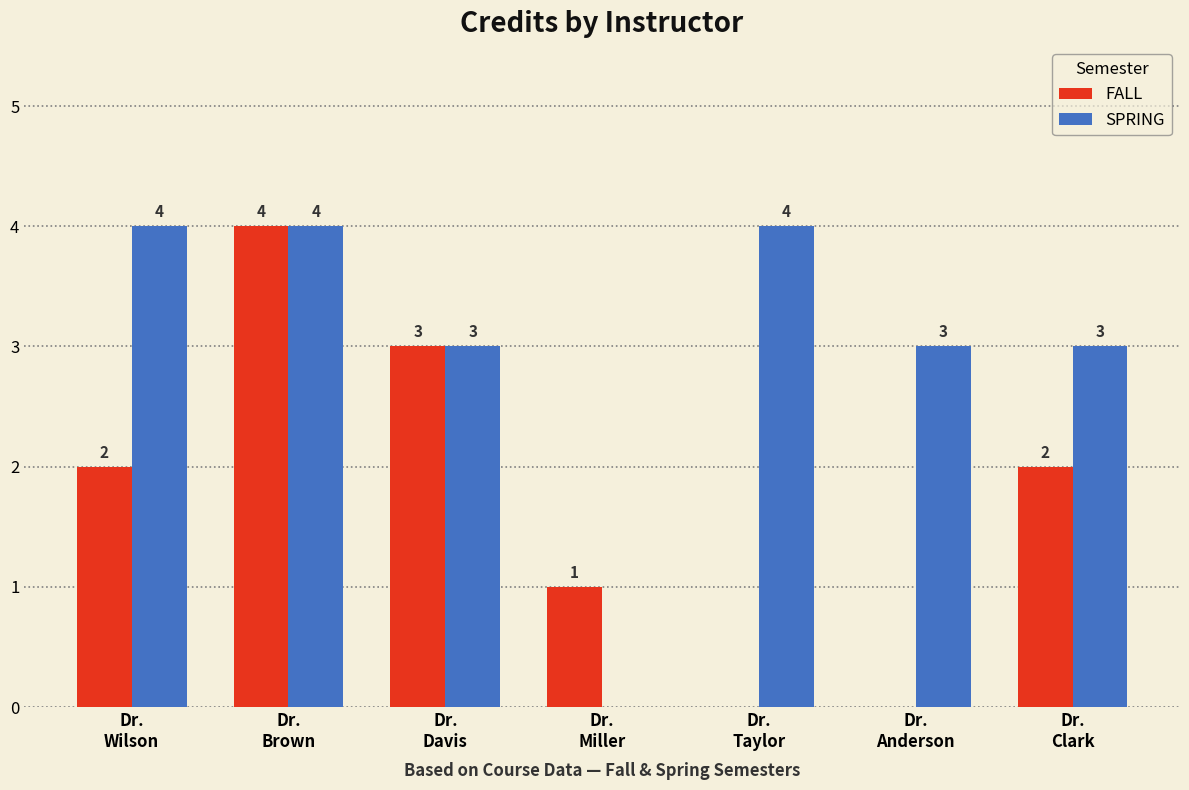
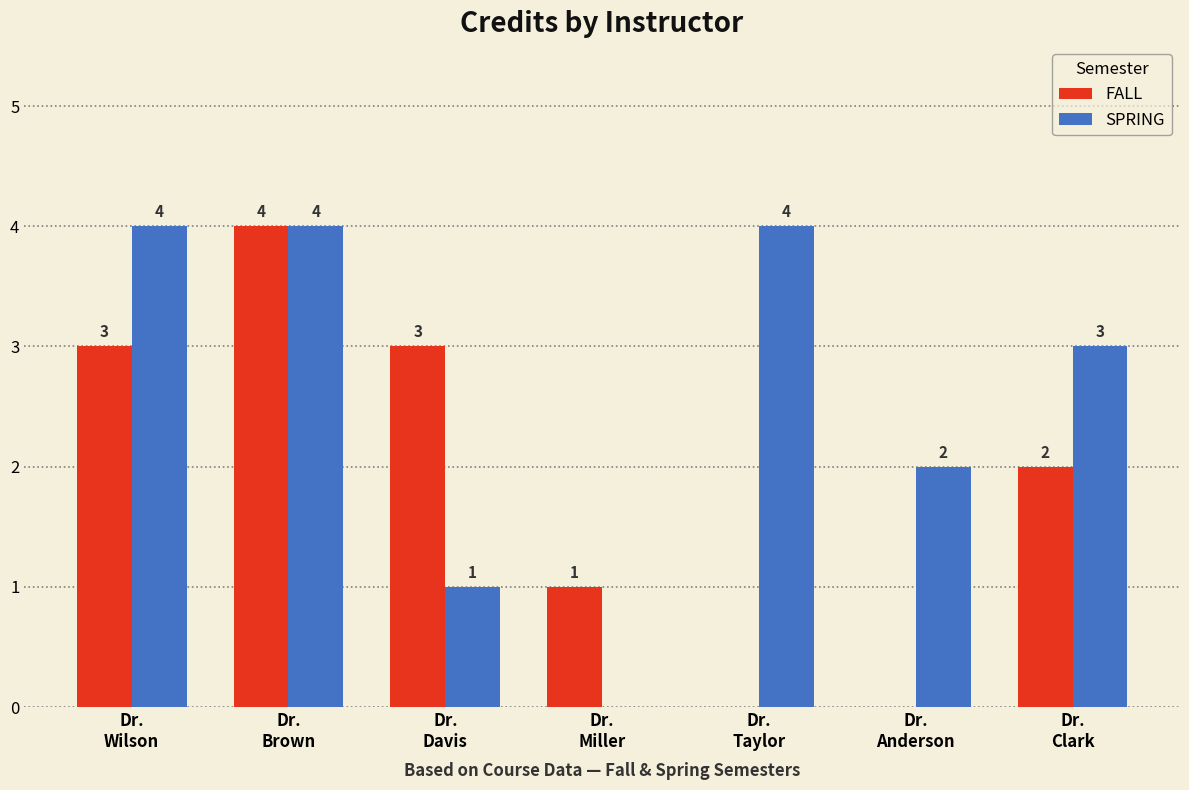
FALL, Dr. Wilson: 2 -> 3
SPRING, Dr. Davis: 3 -> 1
SPRING, Dr. Anderson: 3 -> 2
